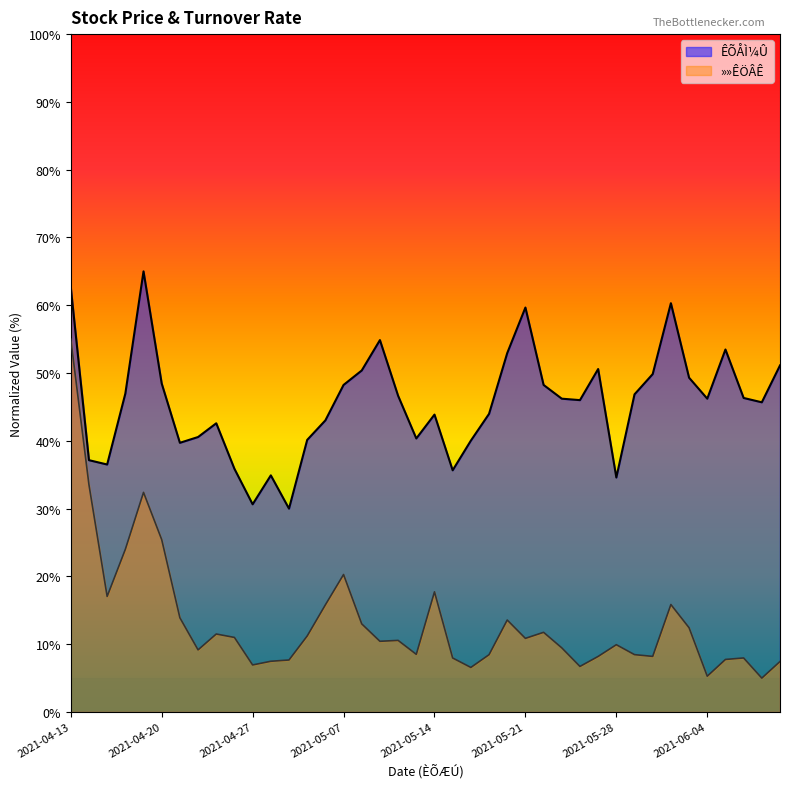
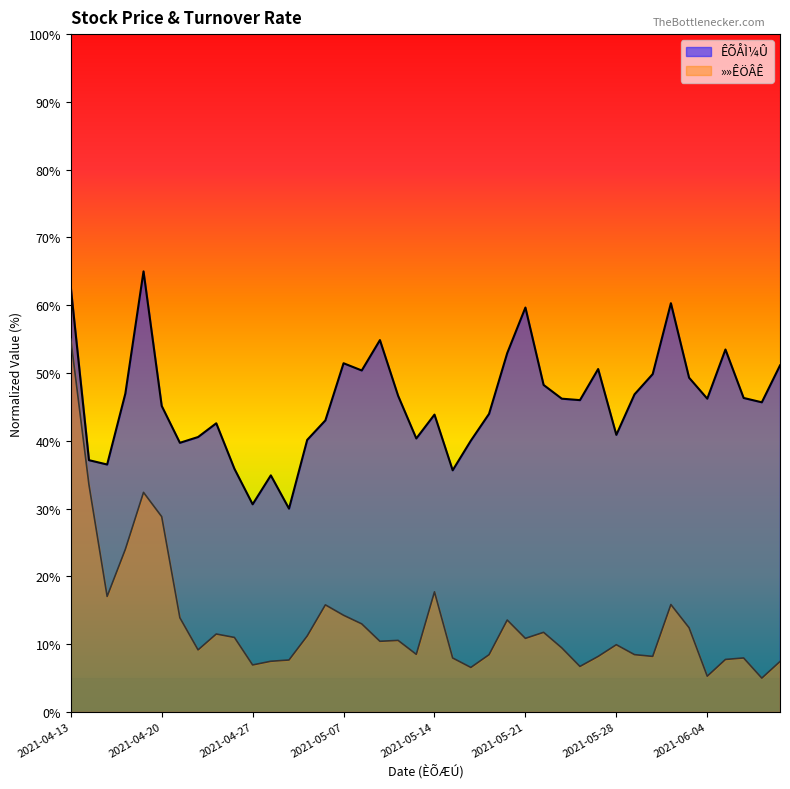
ÊÕÅÌ¼Û, 2021-04-20: 48% -> 45%
»»ÊÖÂÊ, 2021-04-20: 25% -> 29%
ÊÕÅÌ¼Û, 2021-05-07: 48% -> 51%
»»ÊÖÂÊ, 2021-05-07: 20% -> 14%
ÊÕÅÌ¼Û, 2021-05-28: 35% -> 41%
